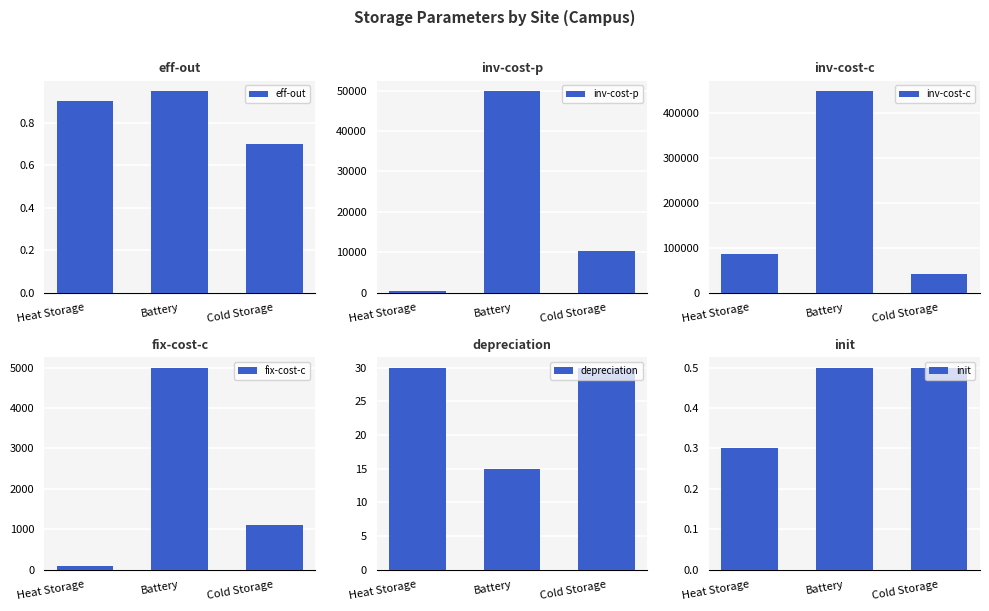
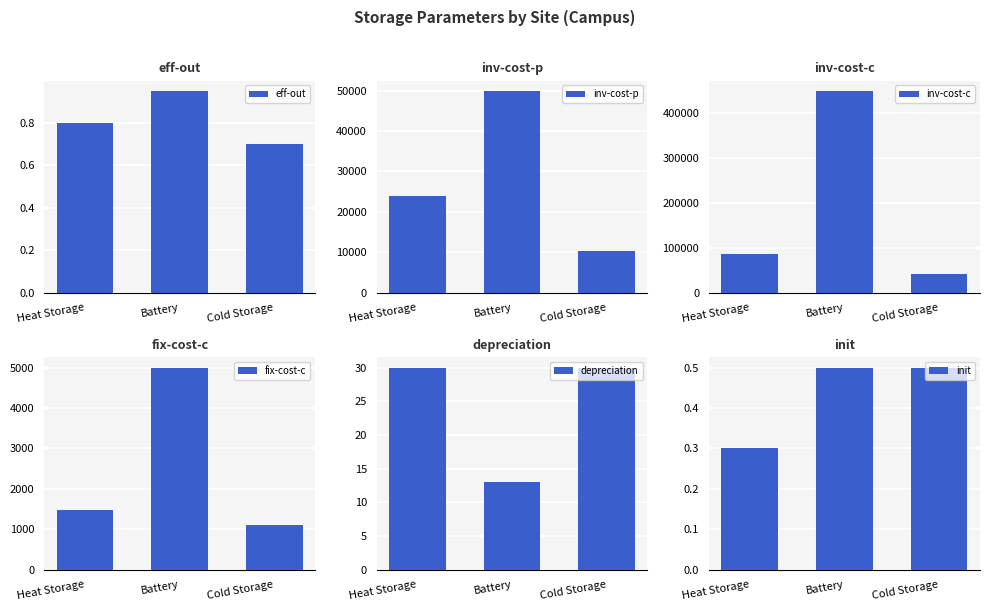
eff-out, Heat Storage: 0.9 -> 0.8
inv-cost-p, Heat Storage: 0 -> 24000
fix-cost-c, Heat Storage: 100 -> 1500
depreciation, Battery: 15 -> 13
